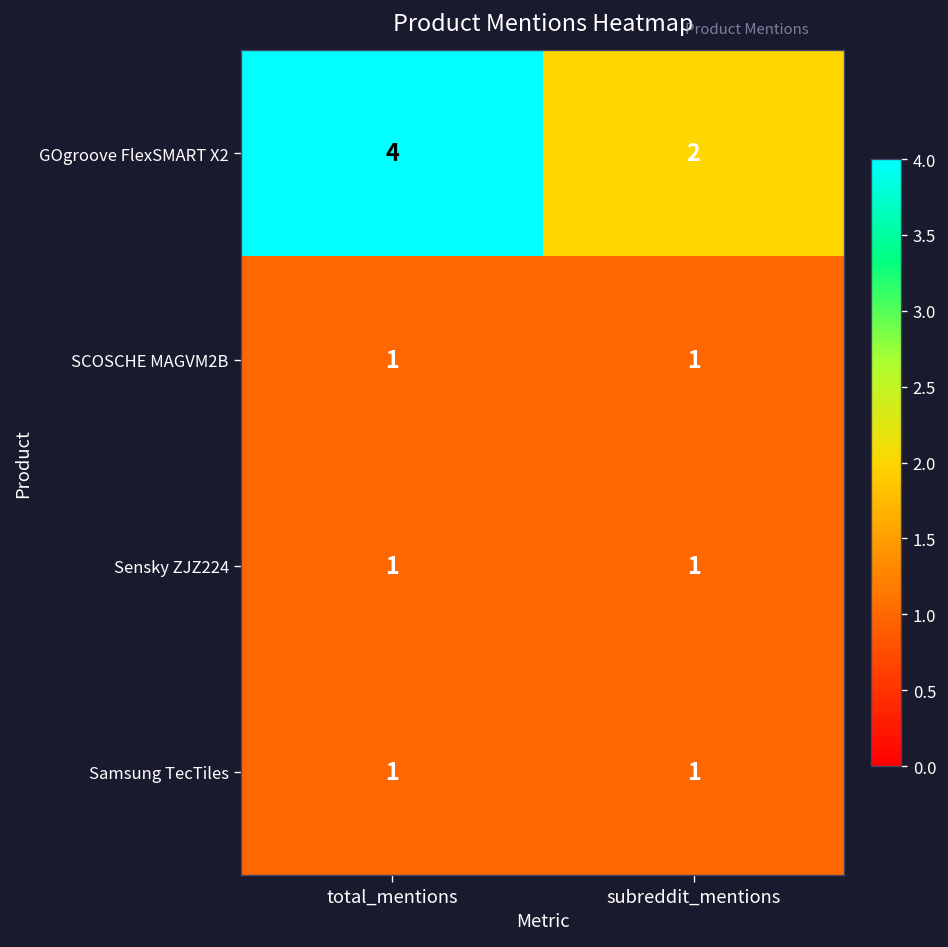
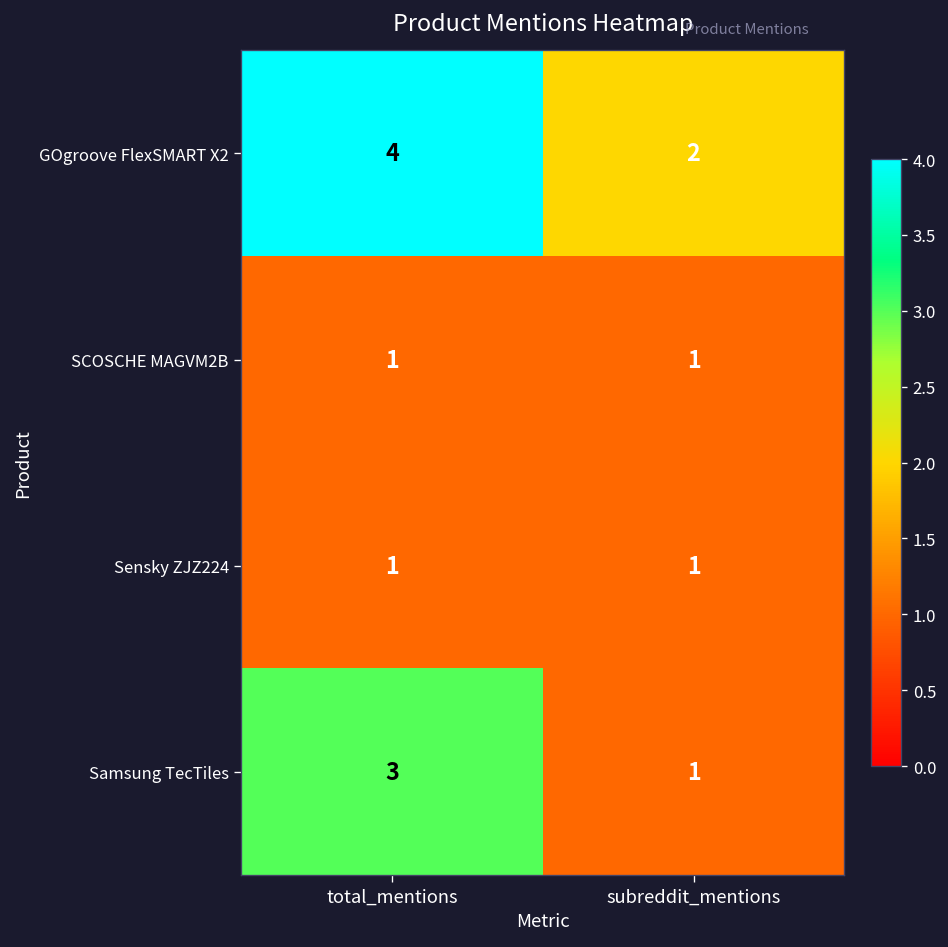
Samsung TecTiles, total_mentions: 1 -> 3
